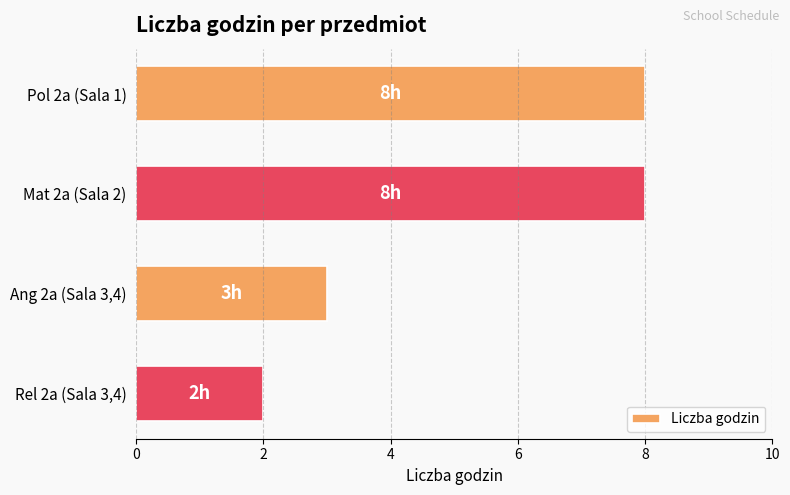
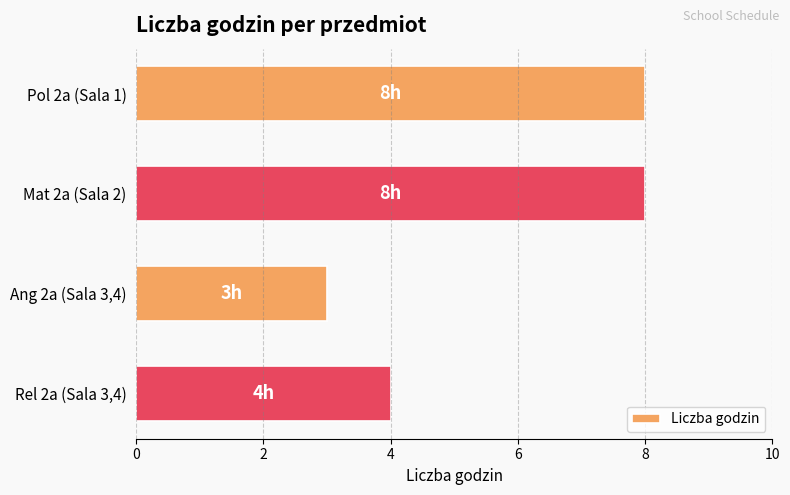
Rel 2a (Sala 3,4): 2h -> 4h
